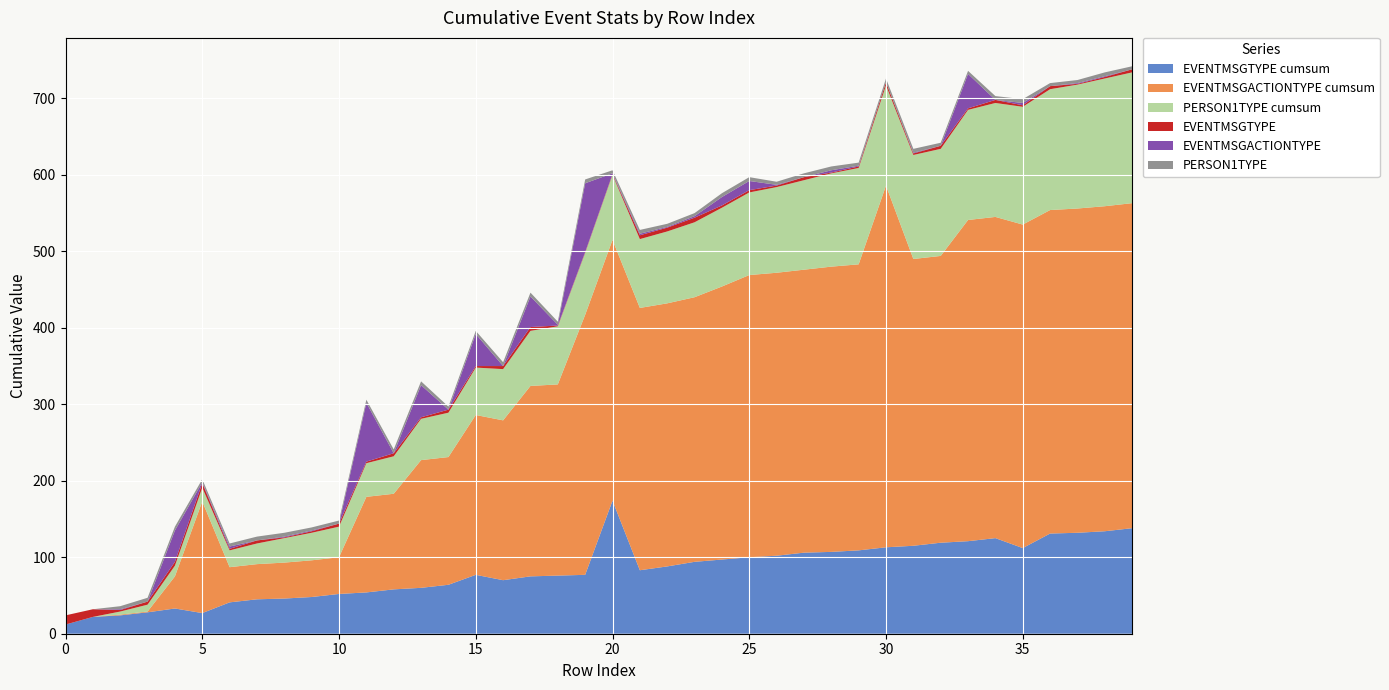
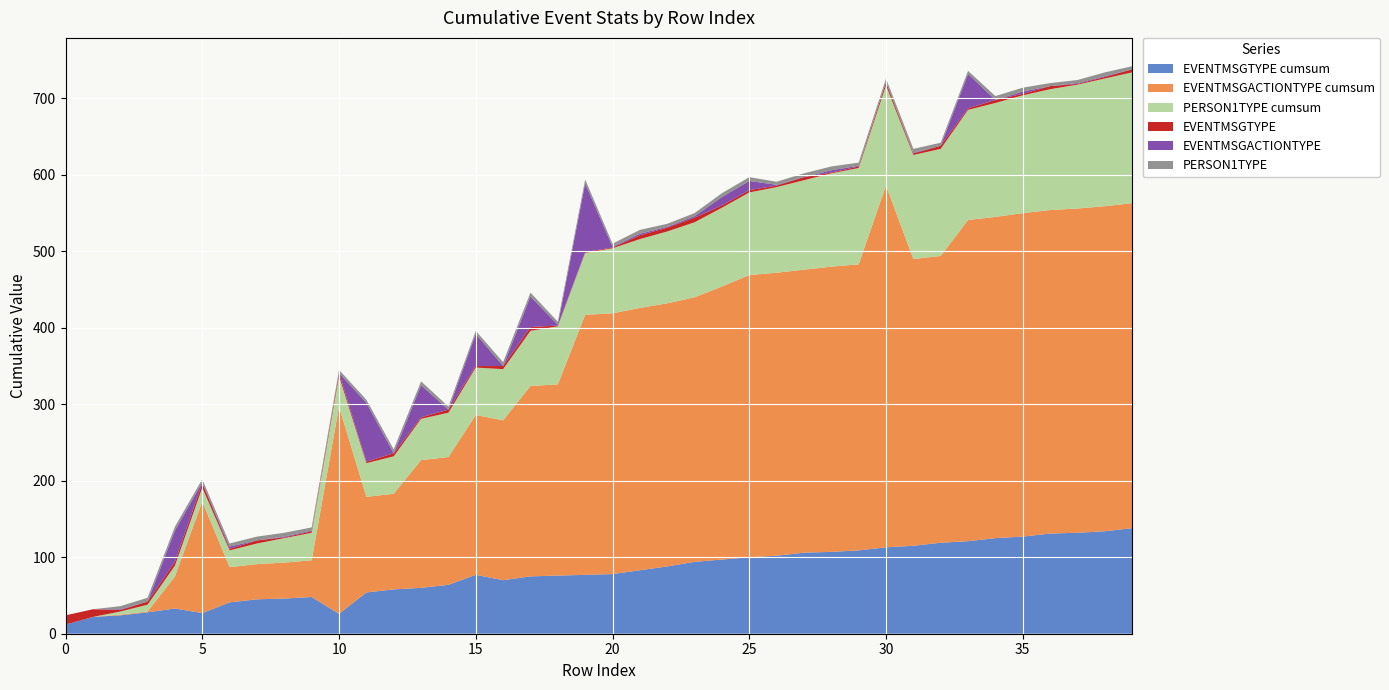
EVENTMSGTYPE cumsum, 10: 50 -> 30
EVENTMSGACTIONTYPE cumsum, 10: 50 -> 270
EVENTMSGTYPE cumsum, 20: 170 -> 80
EVENTMSGTYPE cumsum, 35: 110 -> 130
